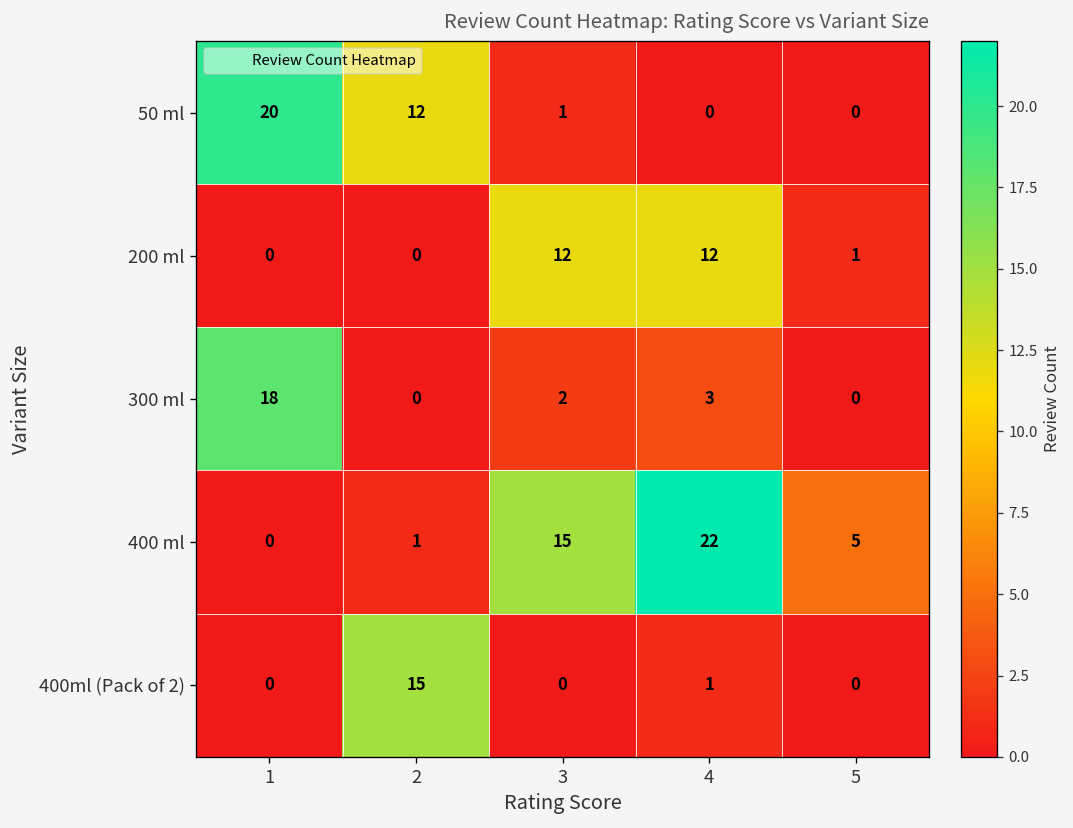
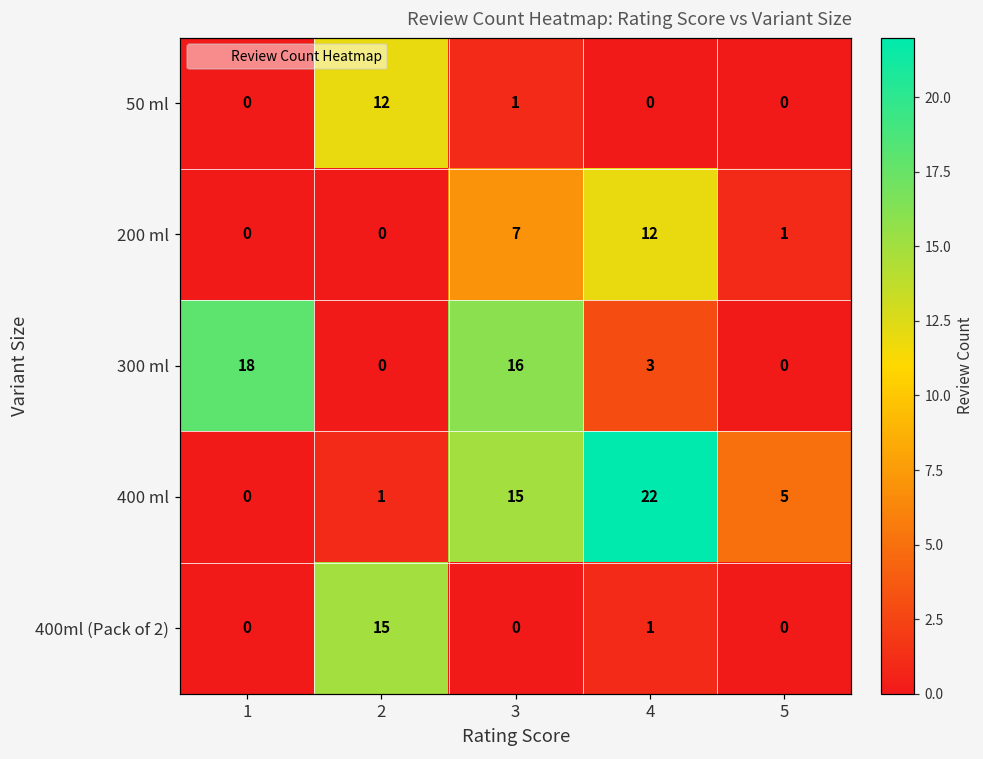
50 ml, 1: 20 -> 0
200 ml, 3: 12 -> 7
300 ml, 3: 2 -> 16
